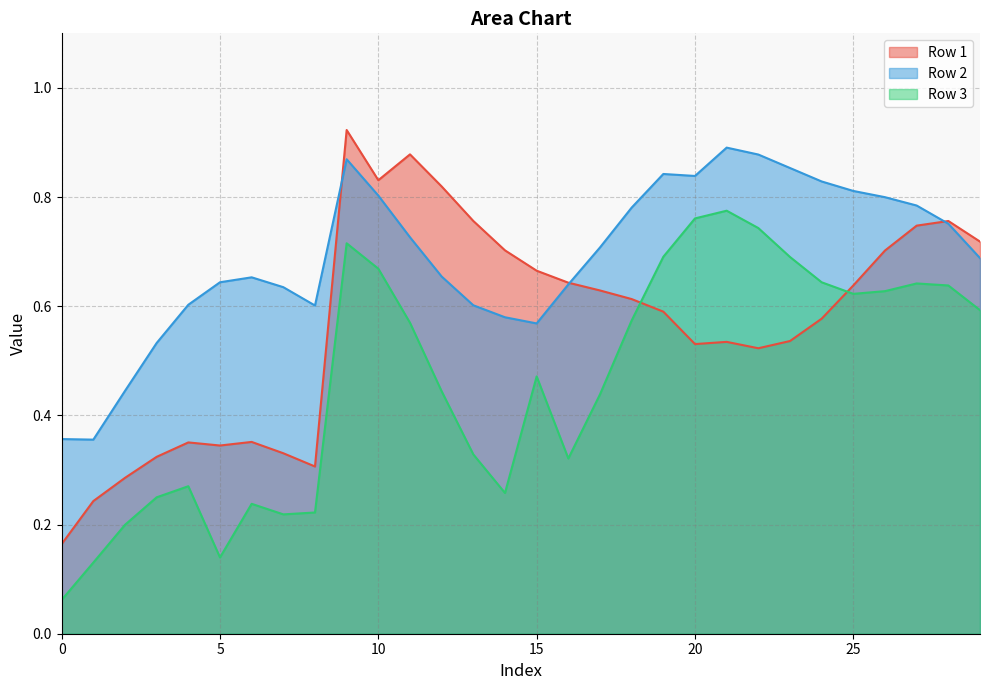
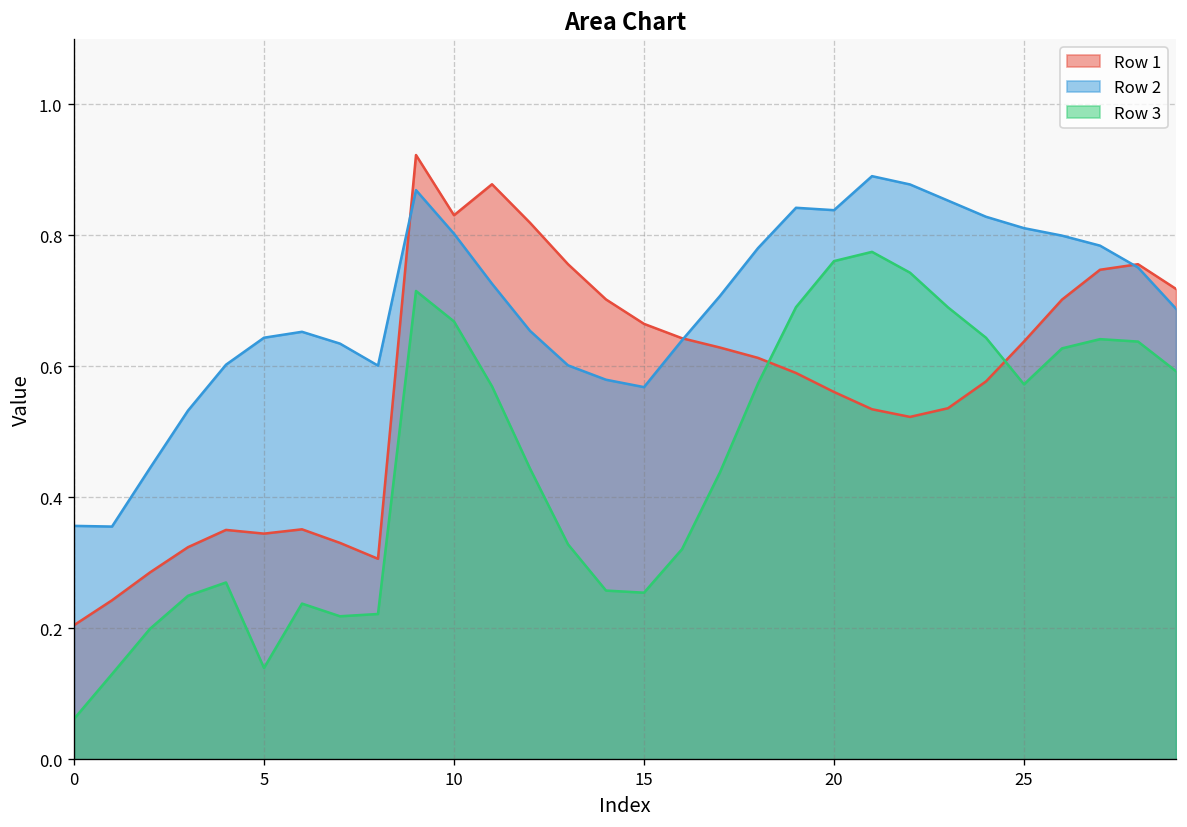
Row 1, 0: 0.16 -> 0.21
Row 3, 15: 0.47 -> 0.25
Row 1, 20: 0.53 -> 0.56
Row 3, 25: 0.62 -> 0.57
